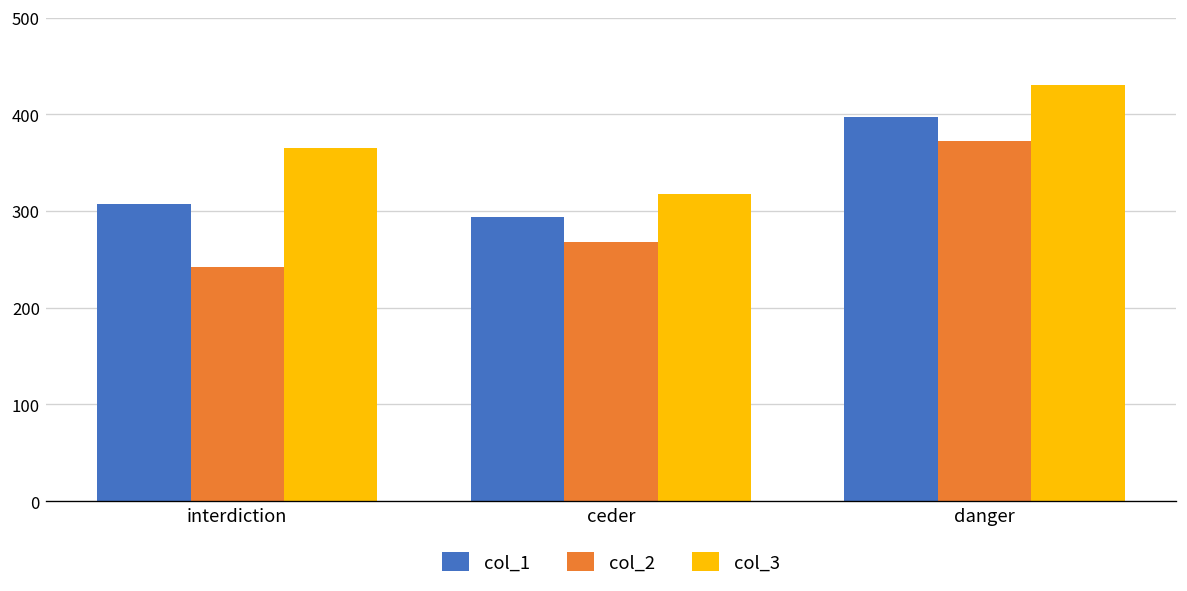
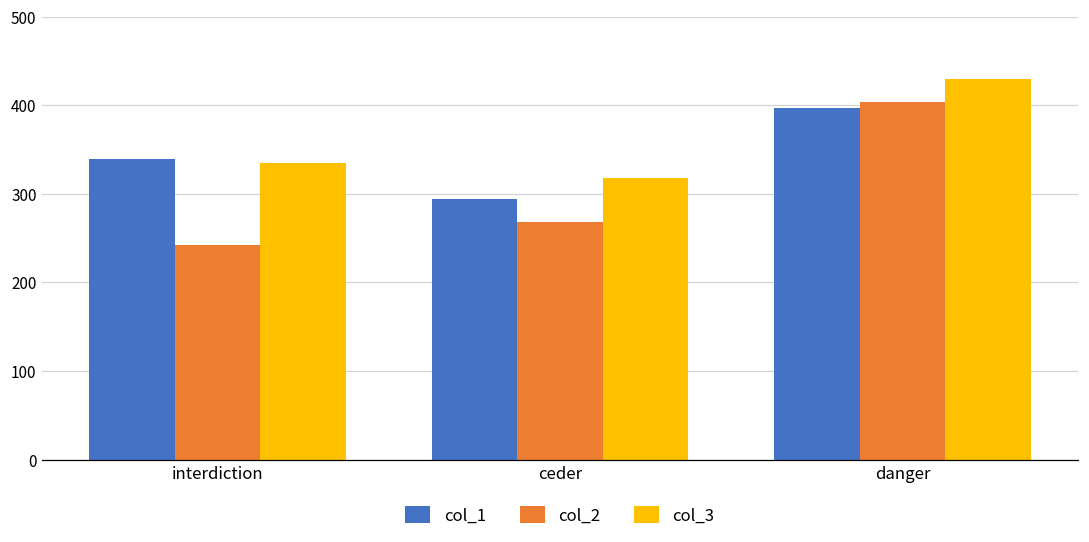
col_1, interdiction: 310 -> 340
col_3, interdiction: 370 -> 340
col_2, danger: 370 -> 400
